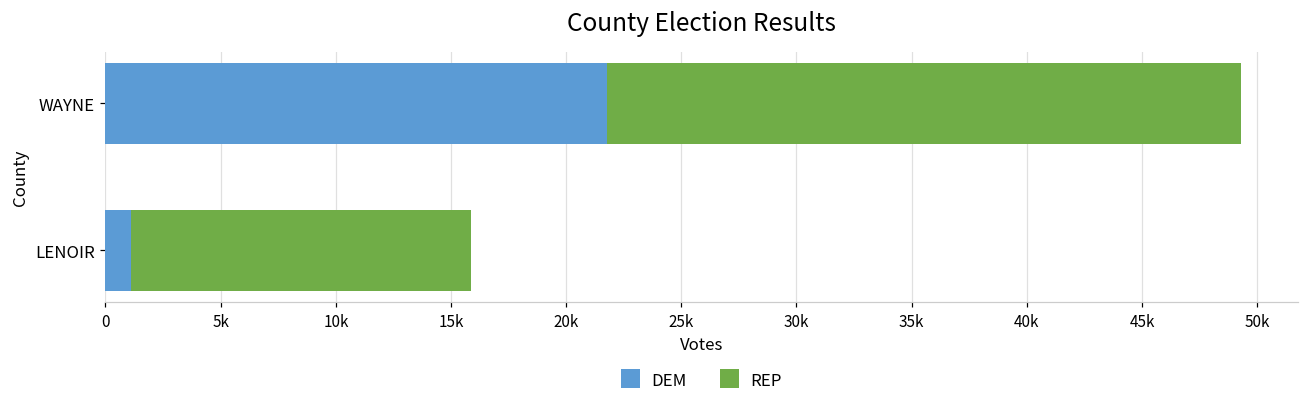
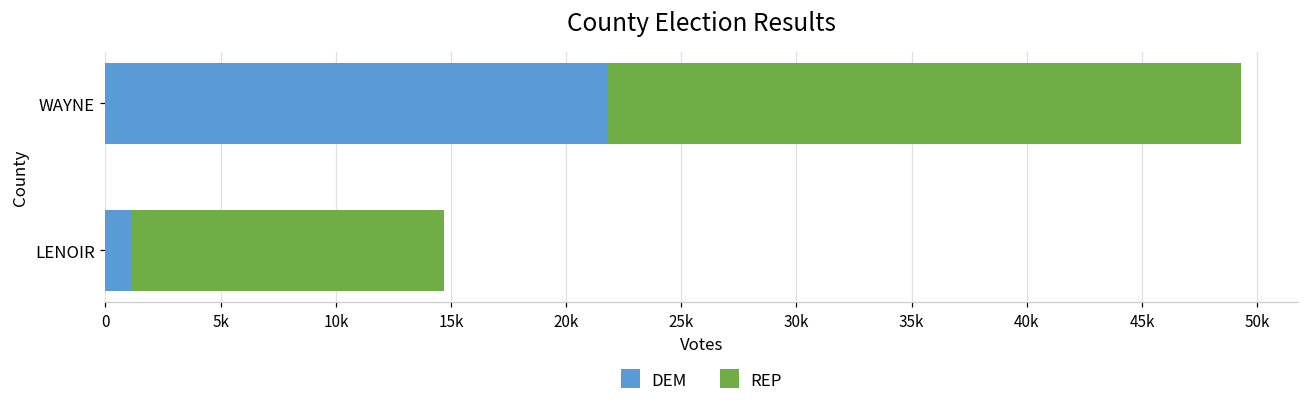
REP, LENOIR: 14800 -> 13600
